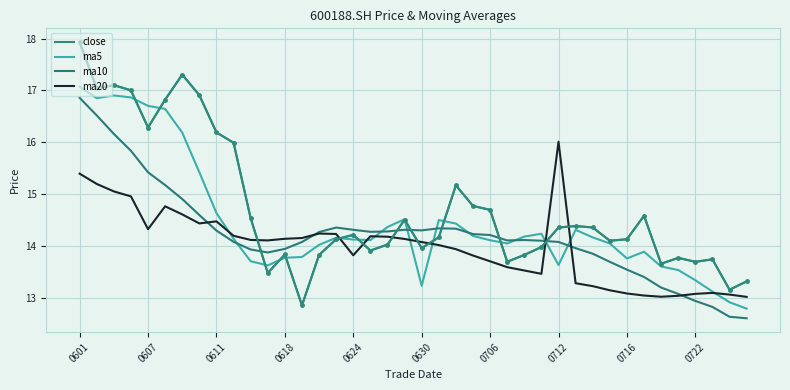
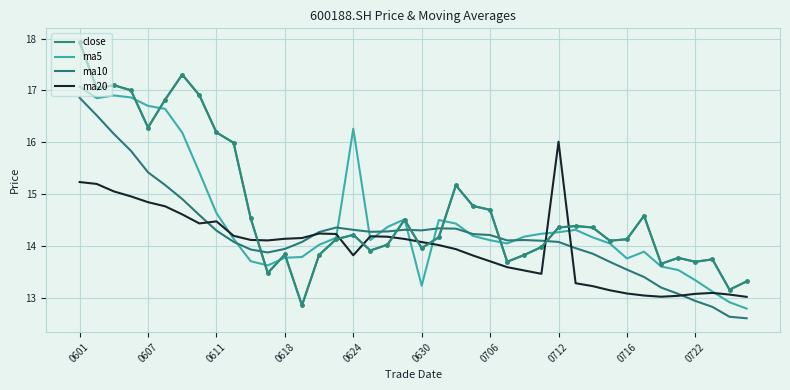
ma20, 0601: 15.4 -> 15.2
ma20, 0607: 14.3 -> 14.8
ma5, 0624: 14.1 -> 16.3
ma5, 0712: 13.6 -> 14.3
